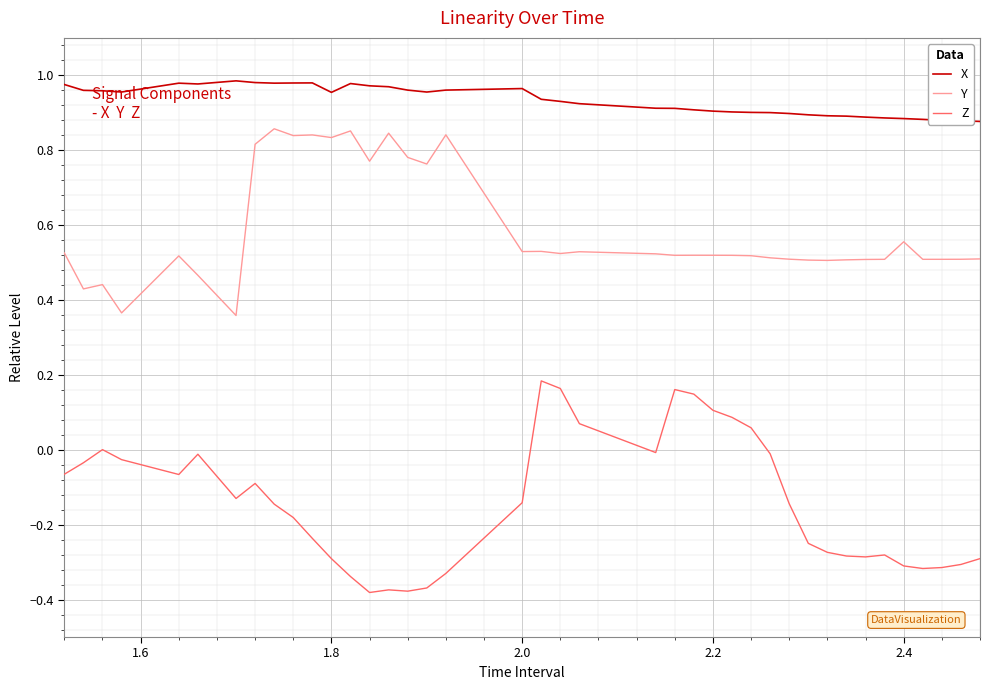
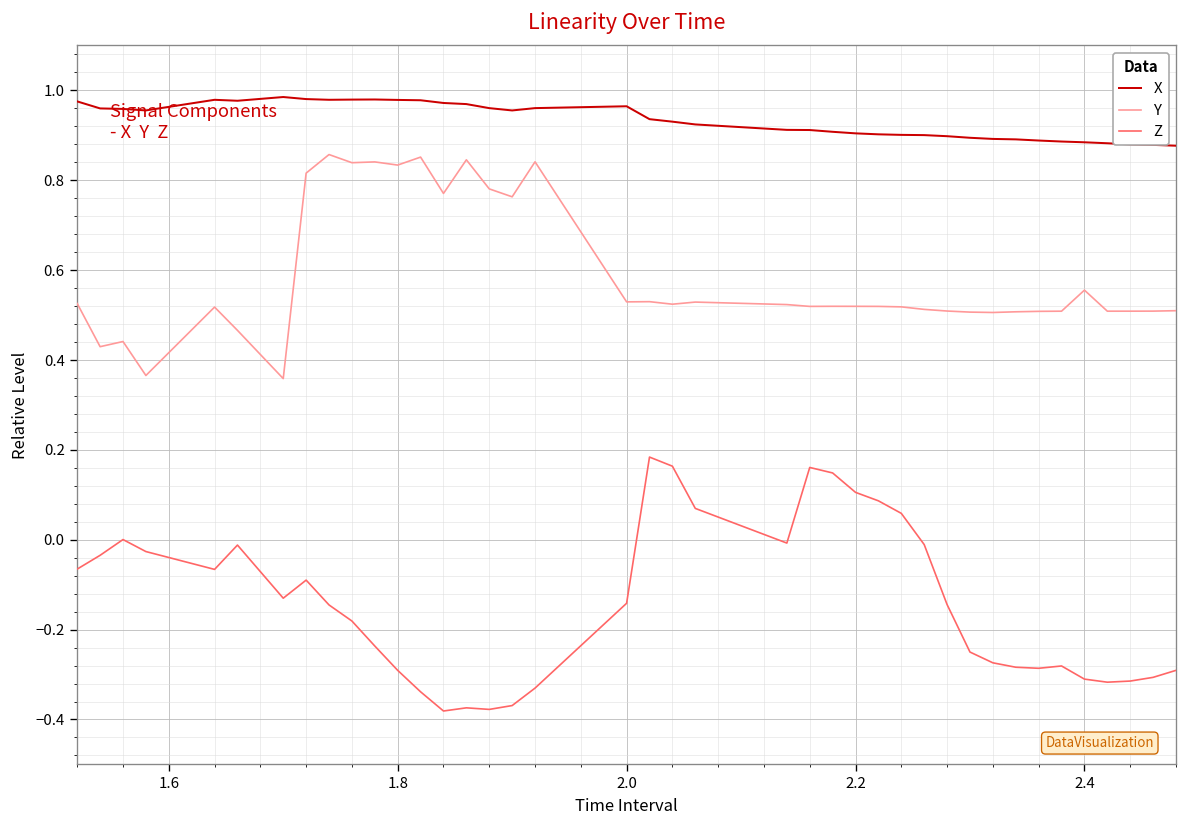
X, 1.8: 0.95 -> 0.98
